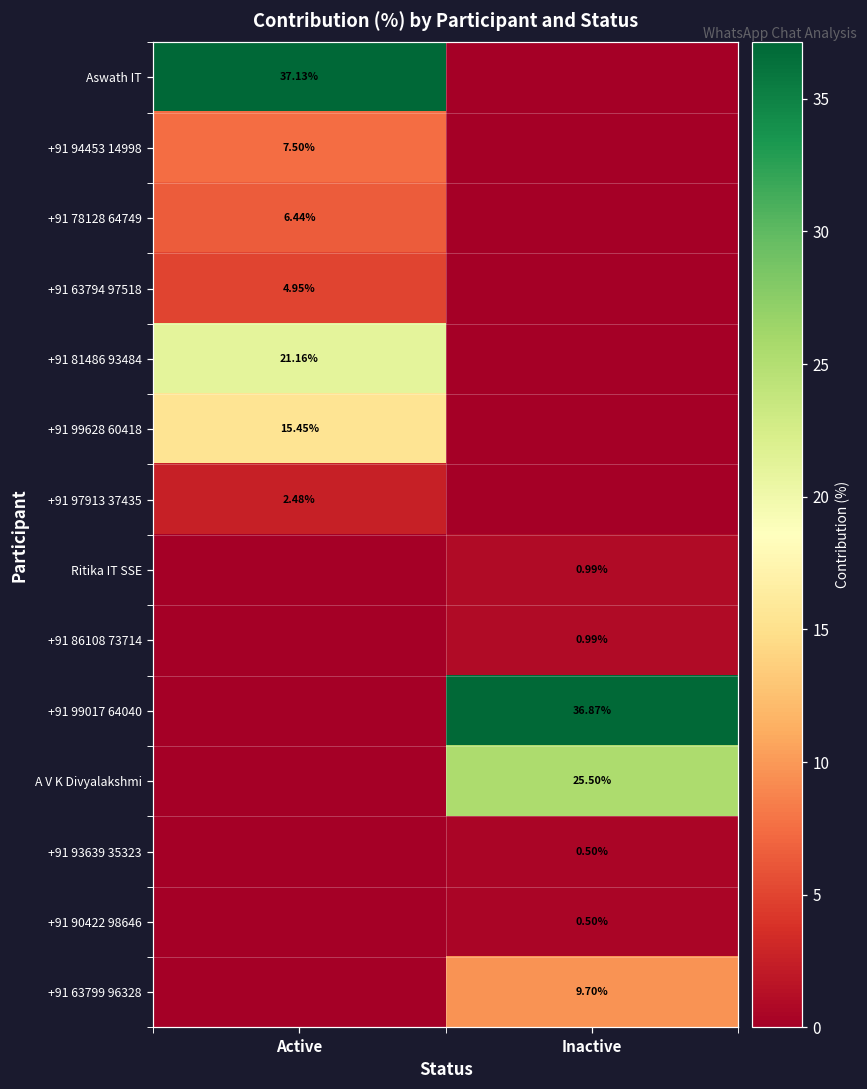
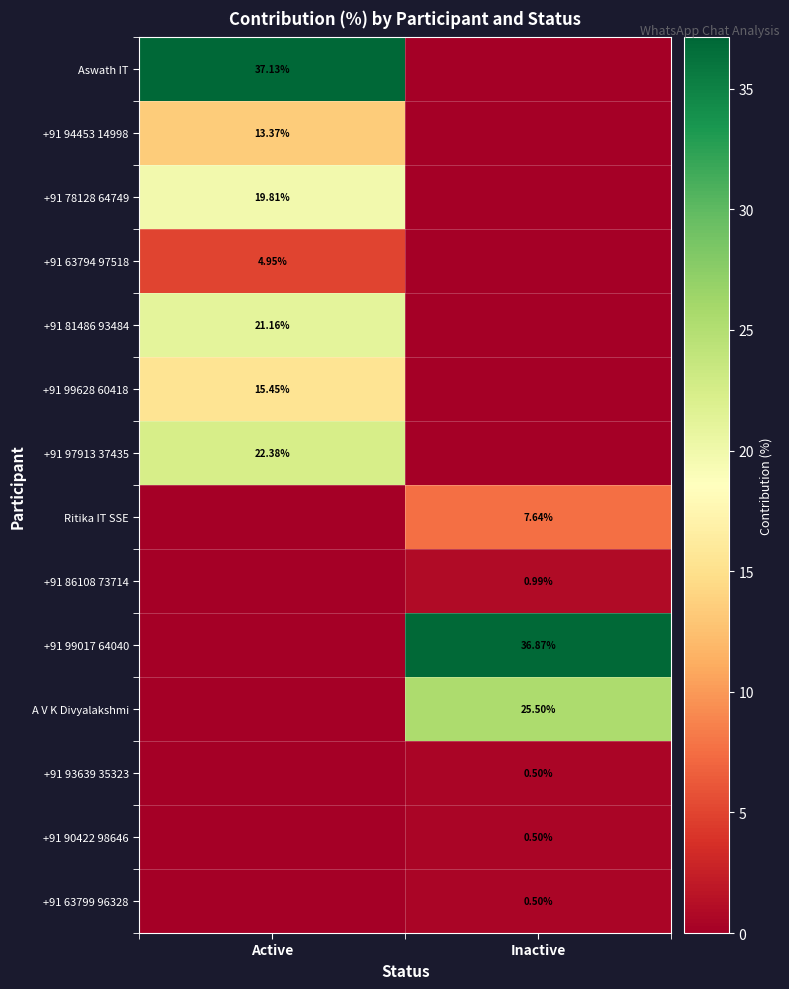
+91 94453 14998, Active: 7.50% -> 13.37%
+91 78128 64749, Active: 6.44% -> 19.81%
+91 97913 37435, Active: 2.48% -> 22.38%
Ritika IT SSE, Inactive: 0.99% -> 7.64%
+91 63799 96328, Inactive: 9.70% -> 0.50%
